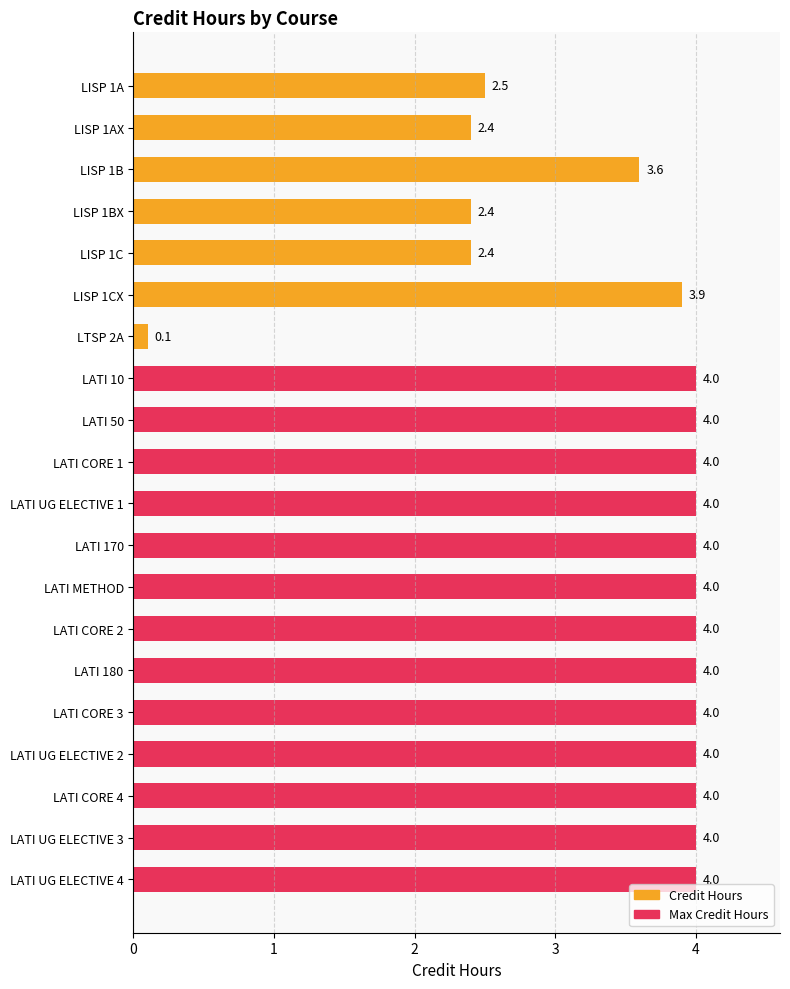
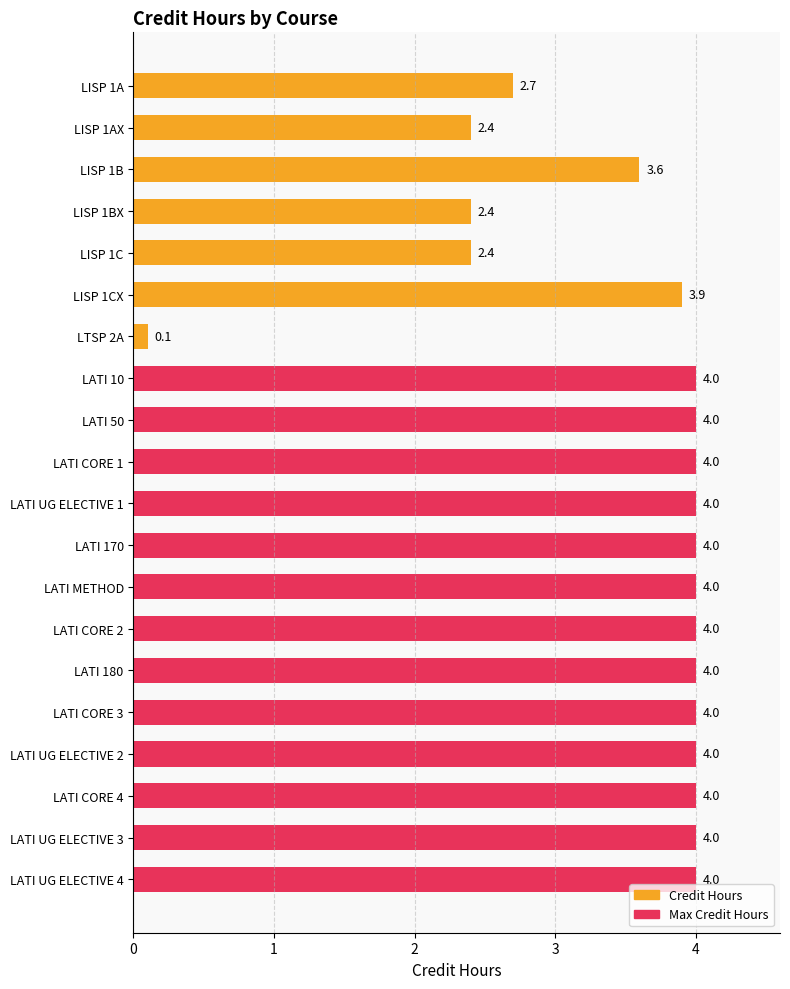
LISP 1A: 2.5 -> 2.7
